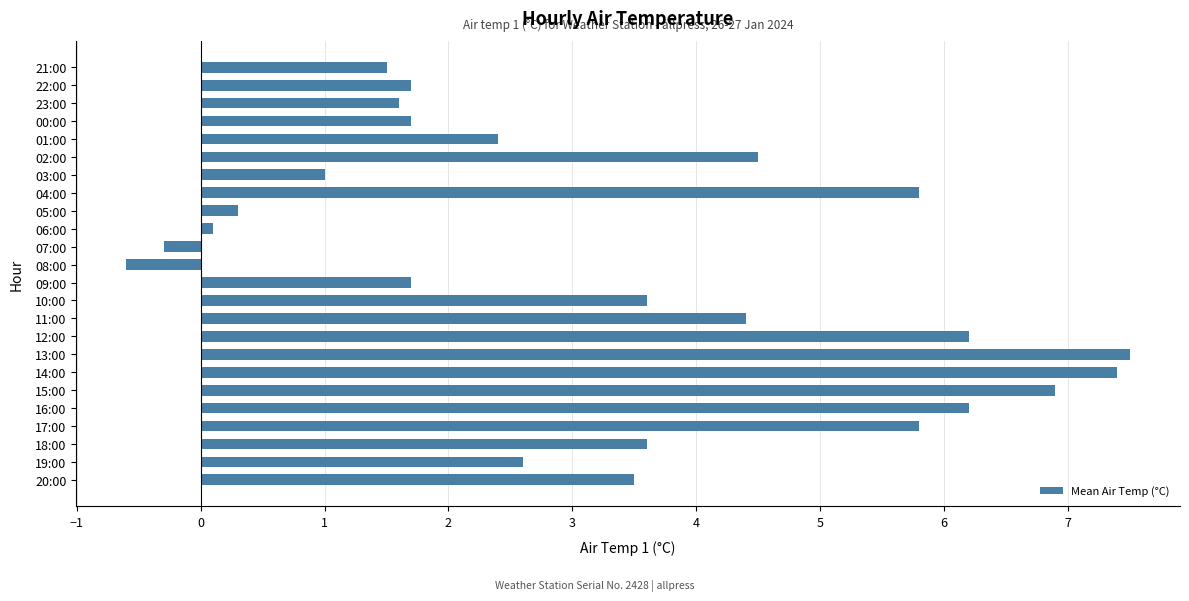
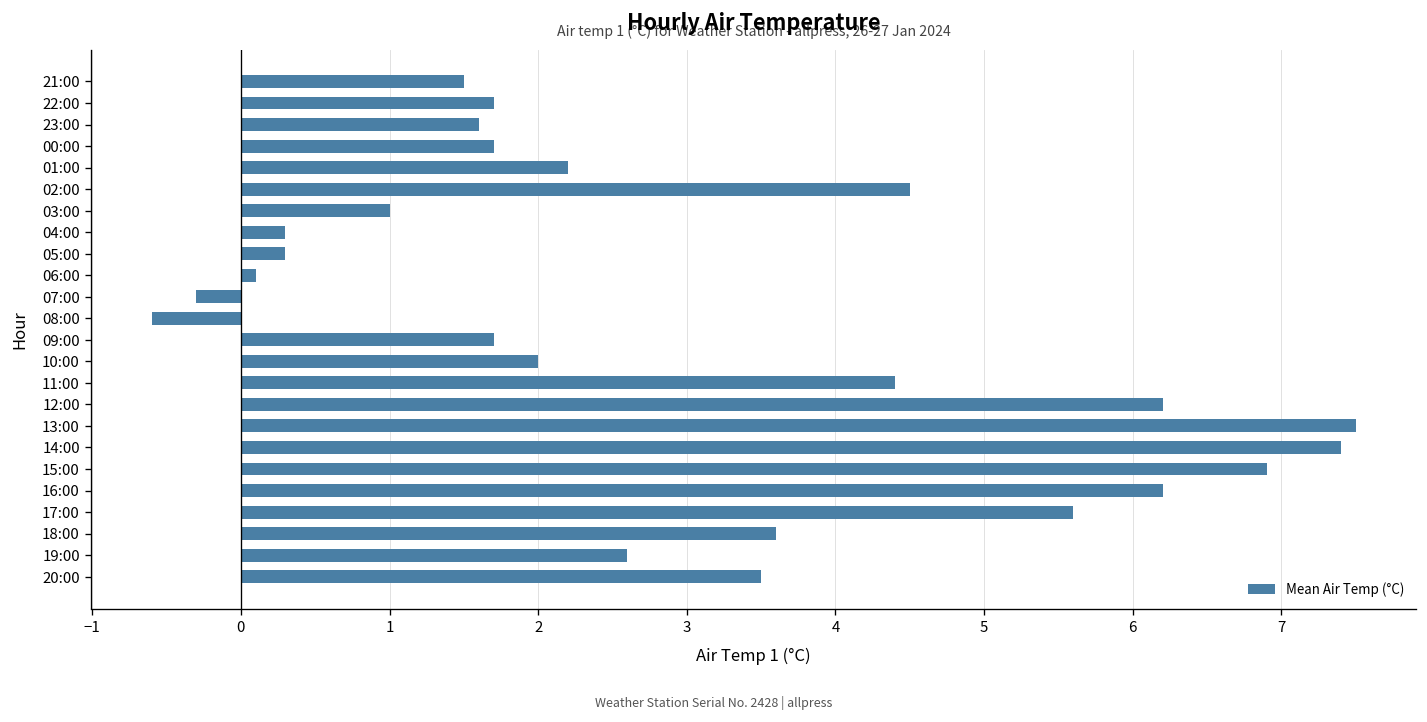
01:00: 2.4 -> 2.2
04:00: 5.8 -> 0.3
10:00: 3.6 -> 2.0
17:00: 5.8 -> 5.6
